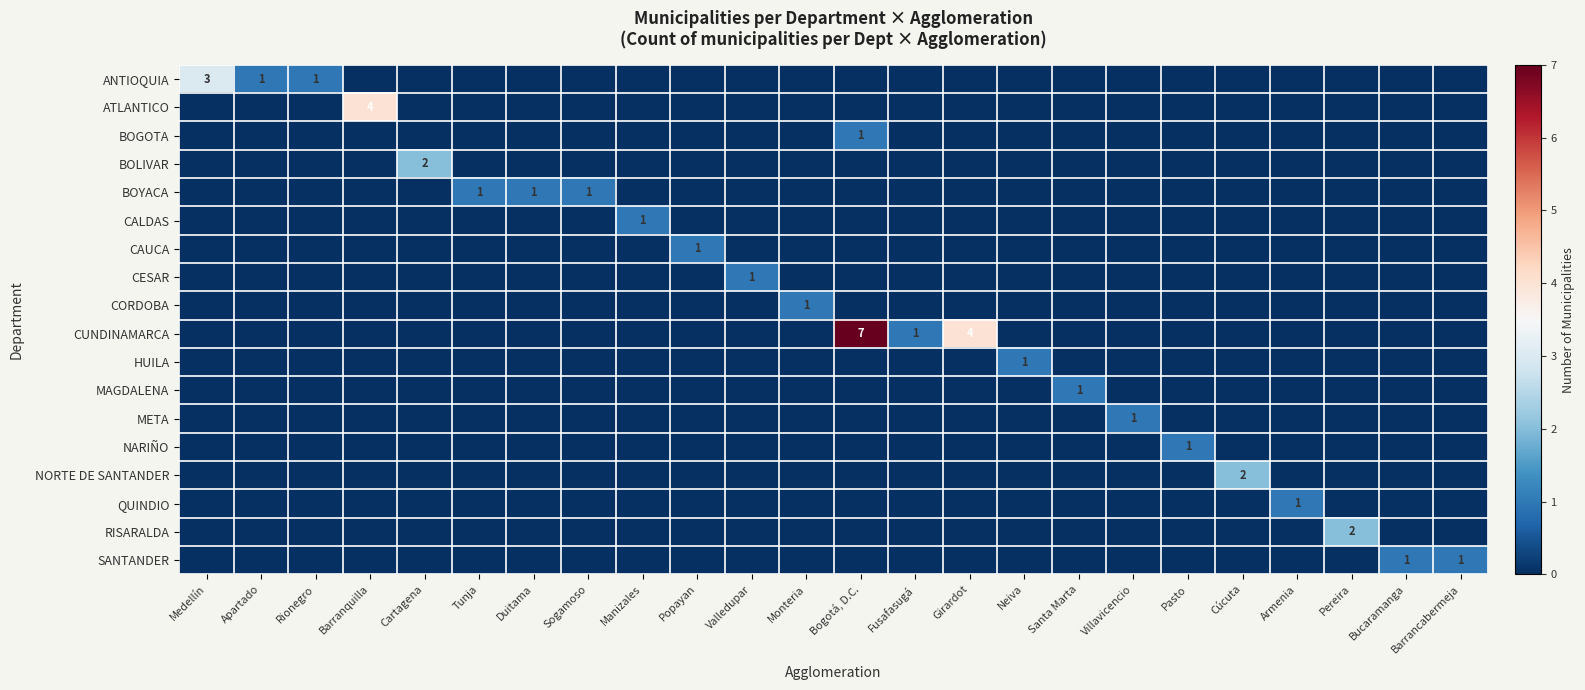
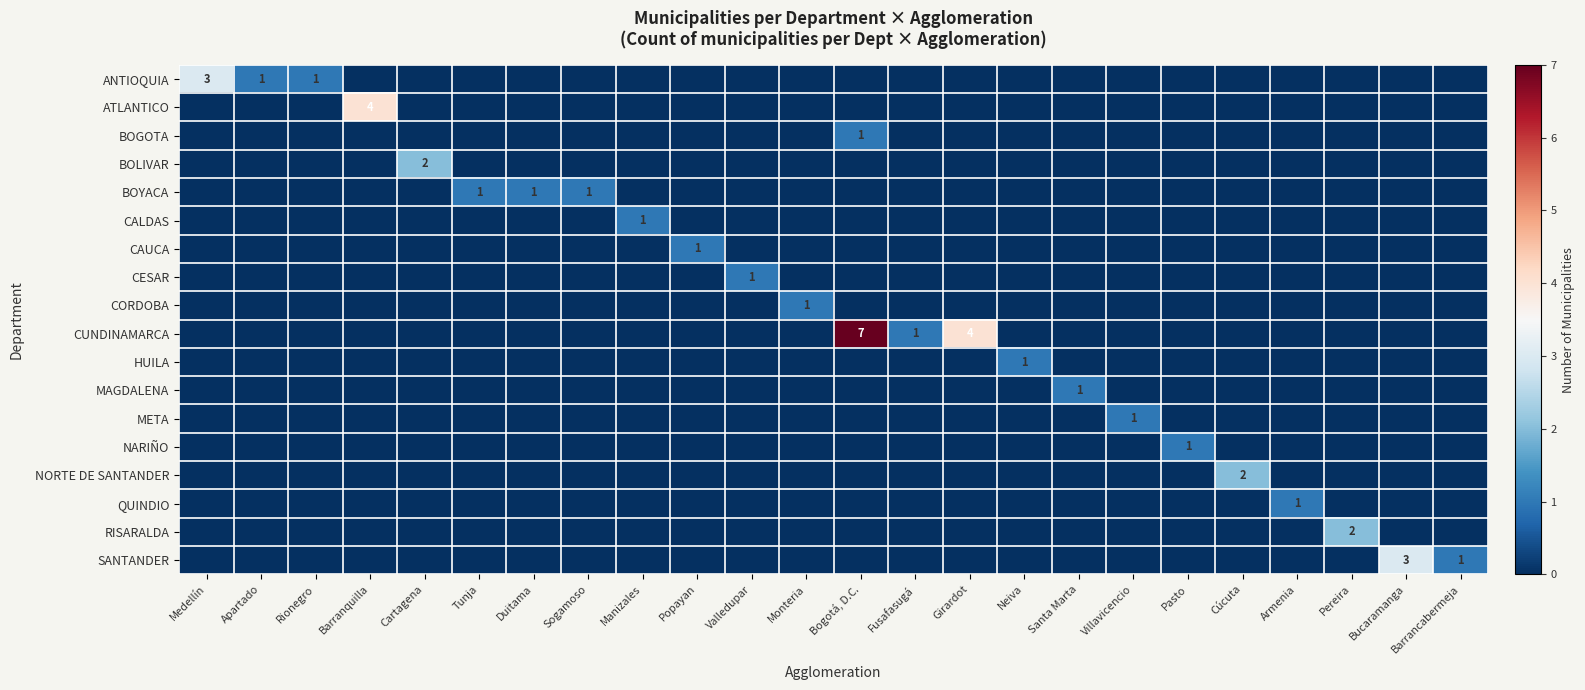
SANTANDER, Bucaramanga: 1 -> 3
